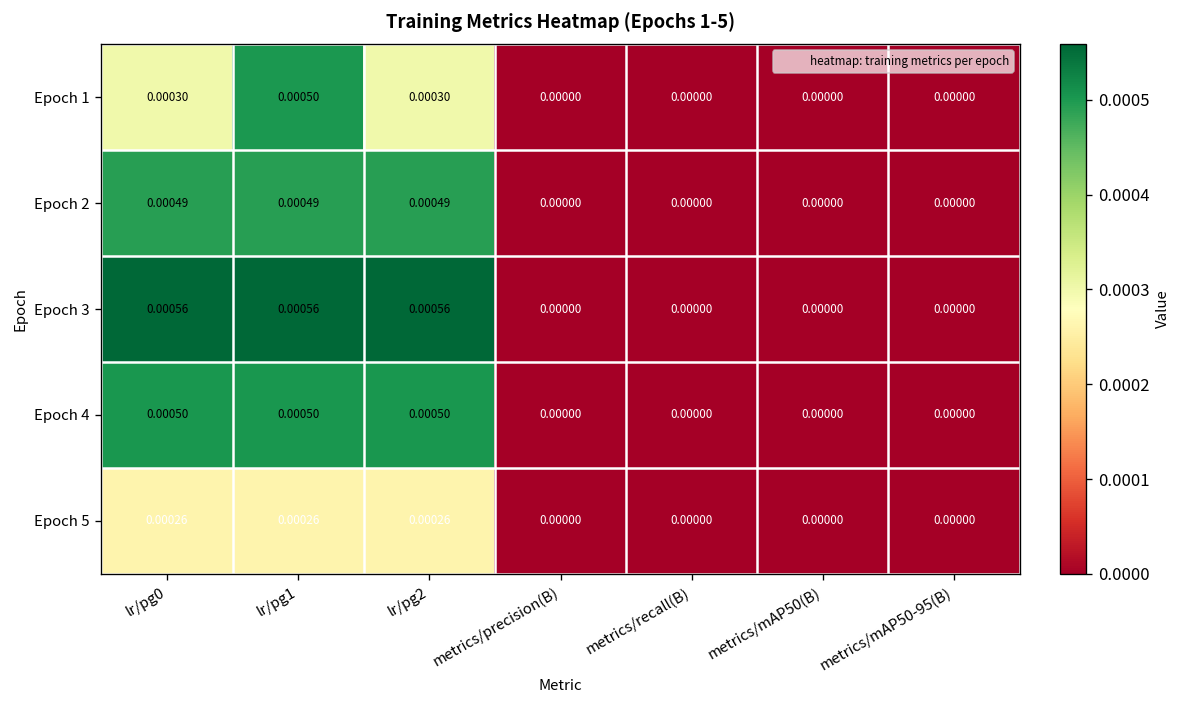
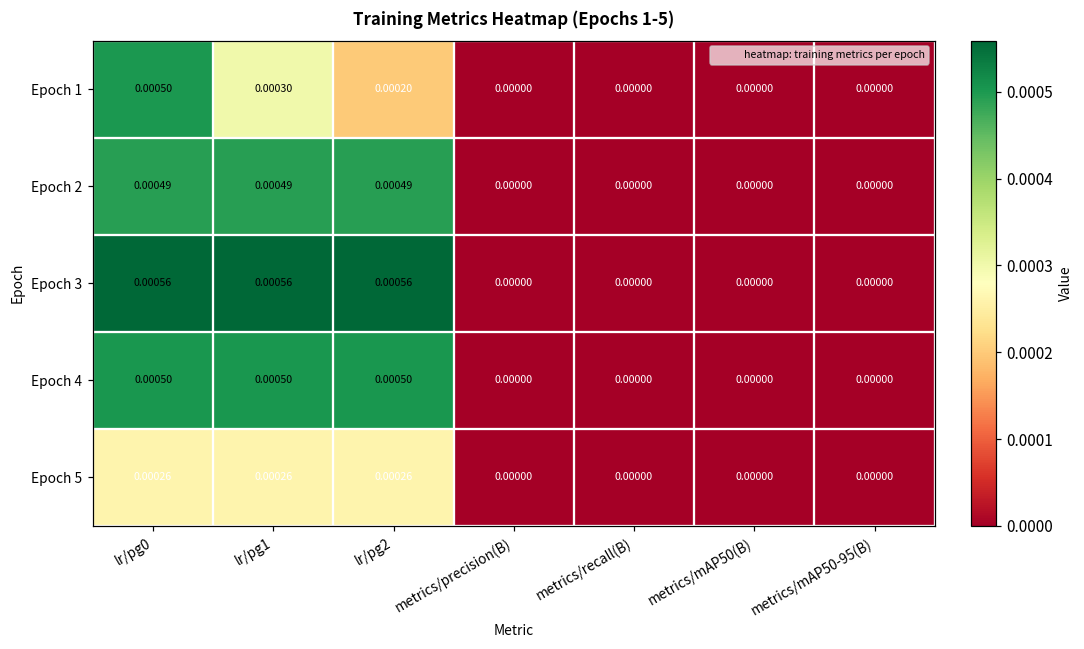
Epoch 1, lr/pg0: 0.00030 -> 0.00050
Epoch 1, lr/pg1: 0.00050 -> 0.00030
Epoch 1, lr/pg2: 0.00030 -> 0.00020
